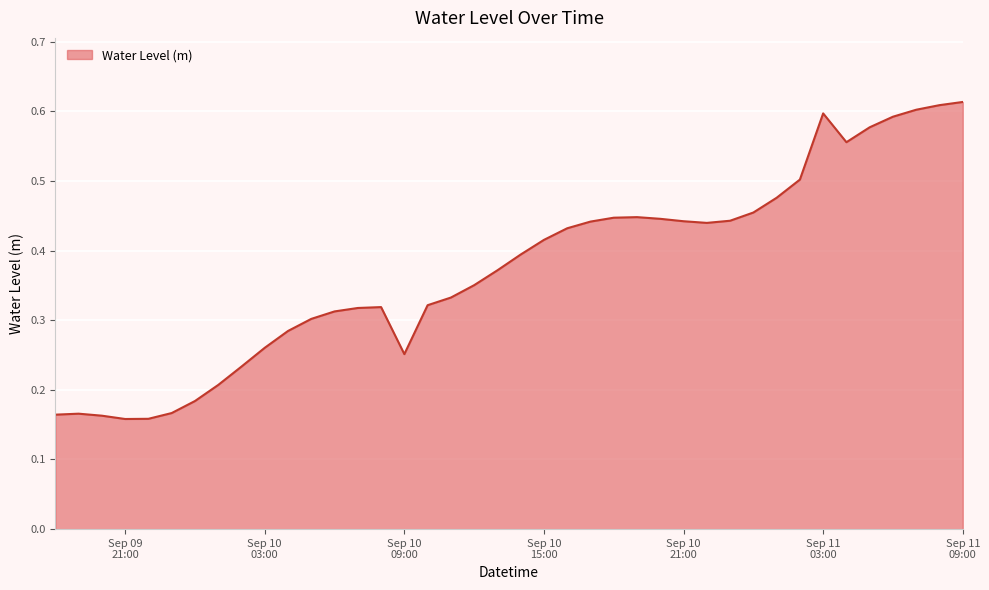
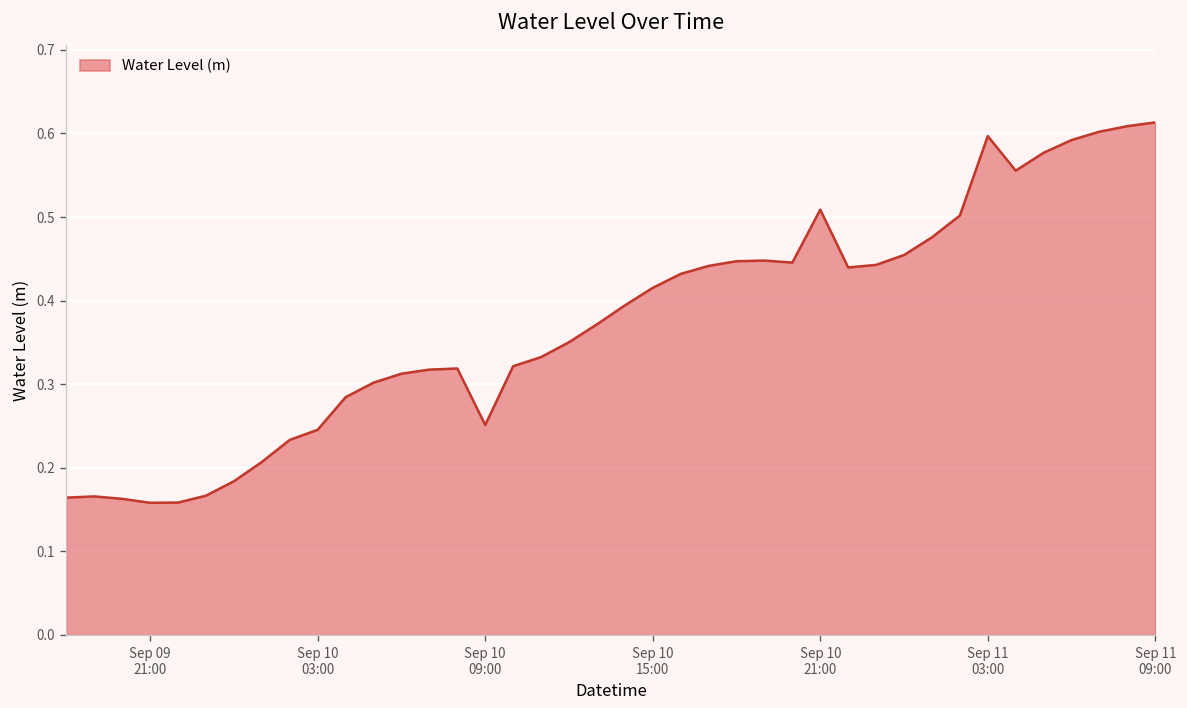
Sep 10 03:00: 0.26 -> 0.25
Sep 10 21:00: 0.44 -> 0.51
